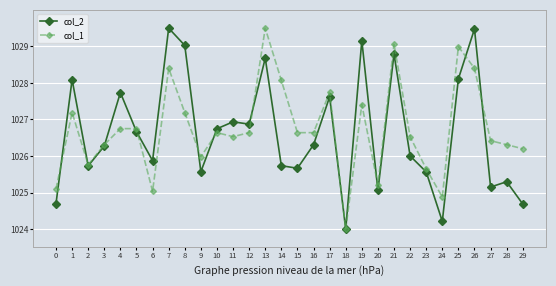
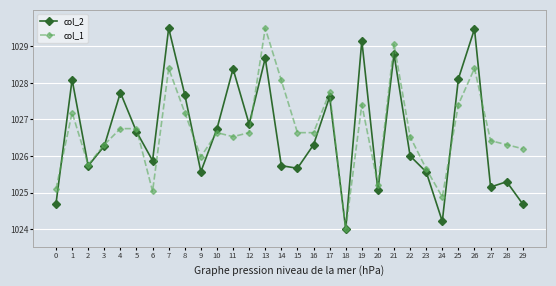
col_2, 8: 1029.0 -> 1027.7
col_2, 11: 1026.9 -> 1028.4
col_1, 25: 1029.0 -> 1027.4
